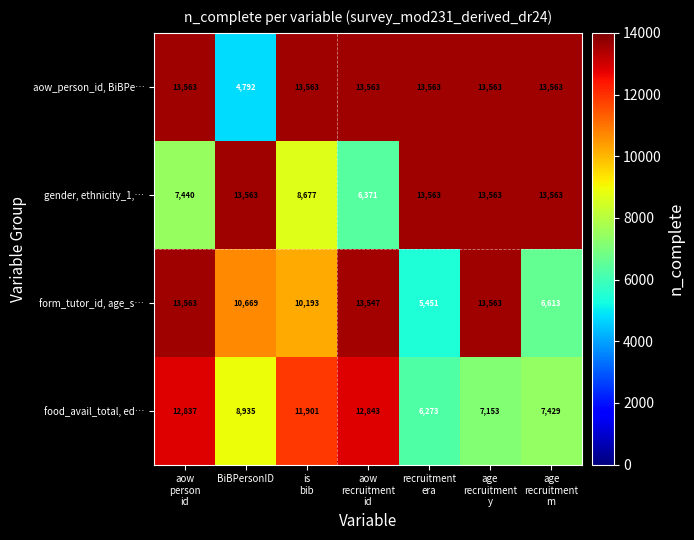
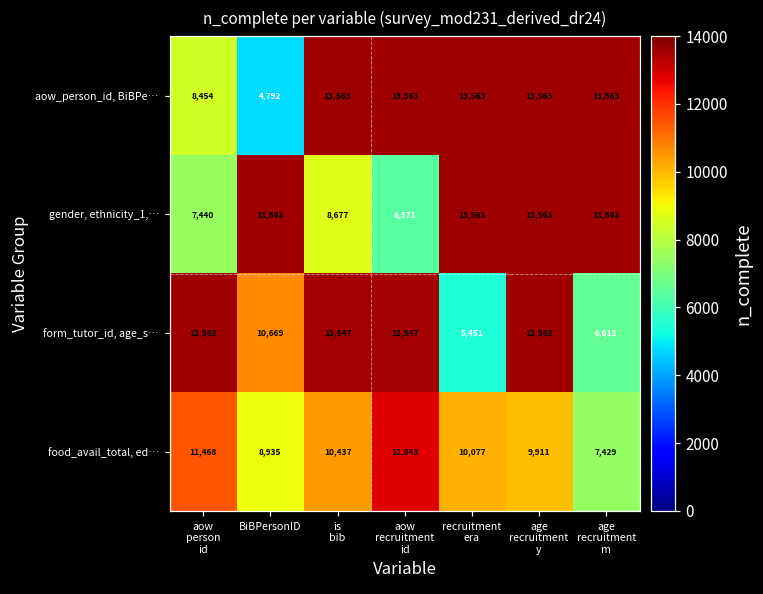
aow_person_id, BiBPe…, aow person id: 13,563 -> 8,454
form_tutor_id, age_s…, is bib: 10,193 -> 13,547
food_avail_total, ed…, aow person id: 12,837 -> 11,468
food_avail_total, ed…, is bib: 11,901 -> 10,437
food_avail_total, ed…, recruitment era: 6,273 -> 10,077
food_avail_total, ed…, age recruitment y: 7,153 -> 9,911
